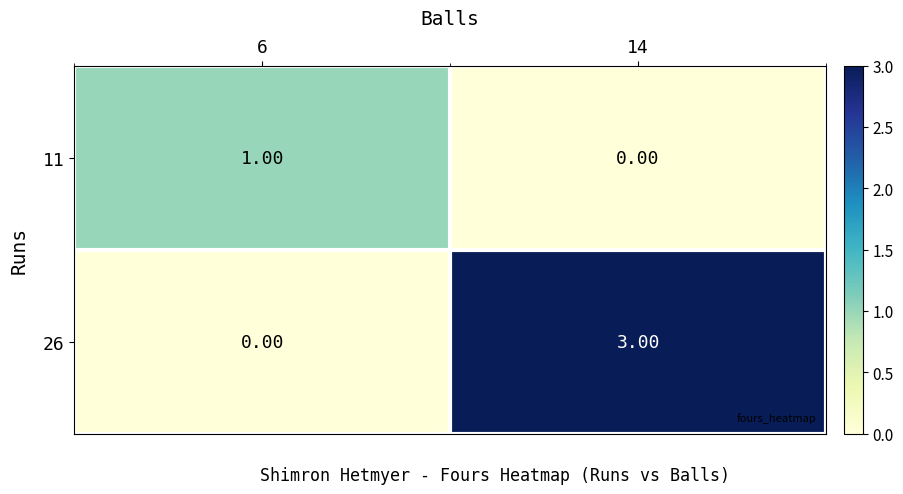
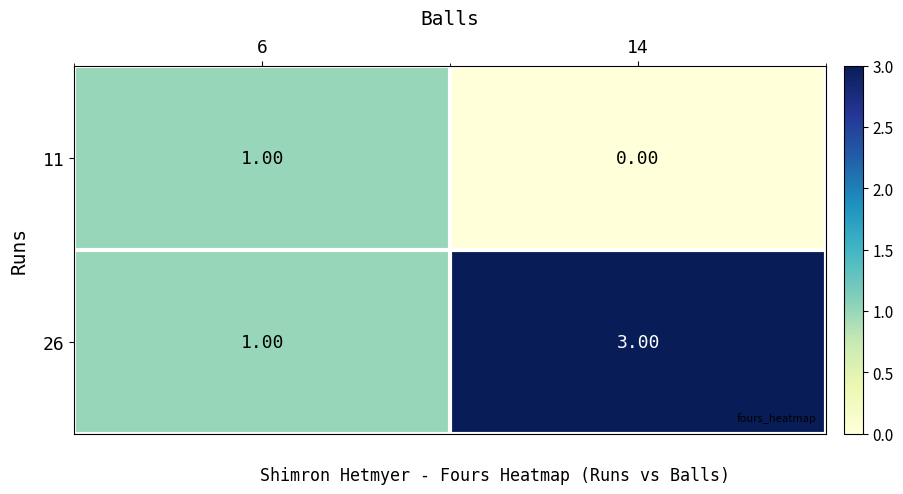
26, 6: 0.00 -> 1.00
